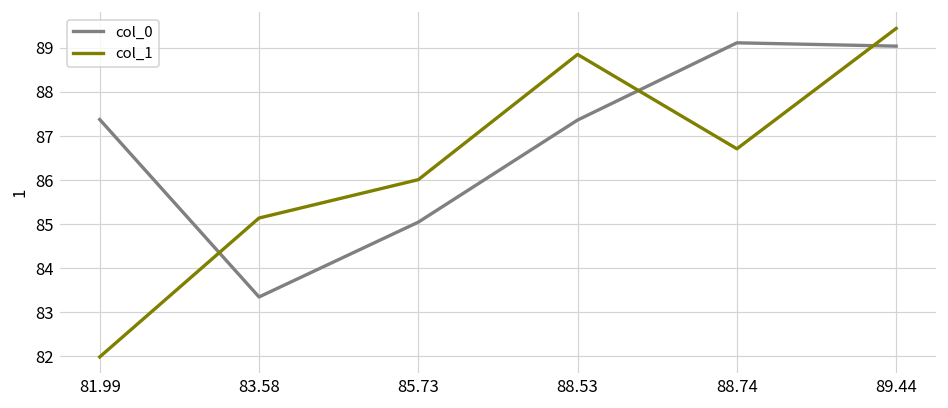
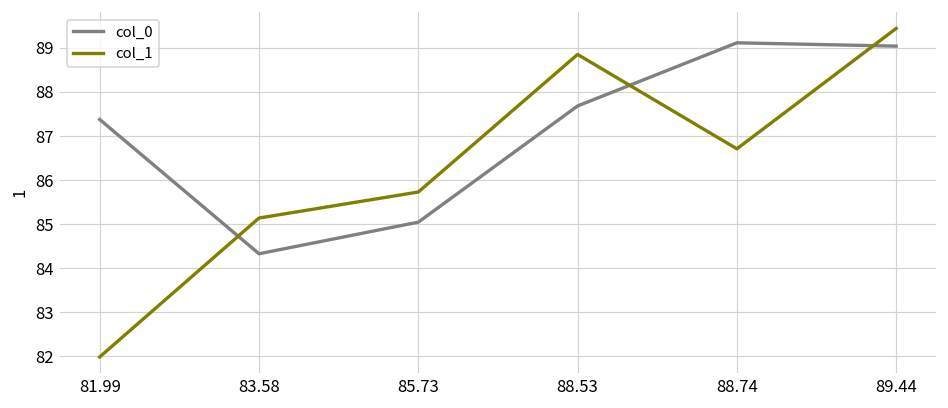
col_0, 83.58: 83.4 -> 84.3
col_1, 85.73: 86.0 -> 85.7
col_0, 88.53: 87.4 -> 87.7
